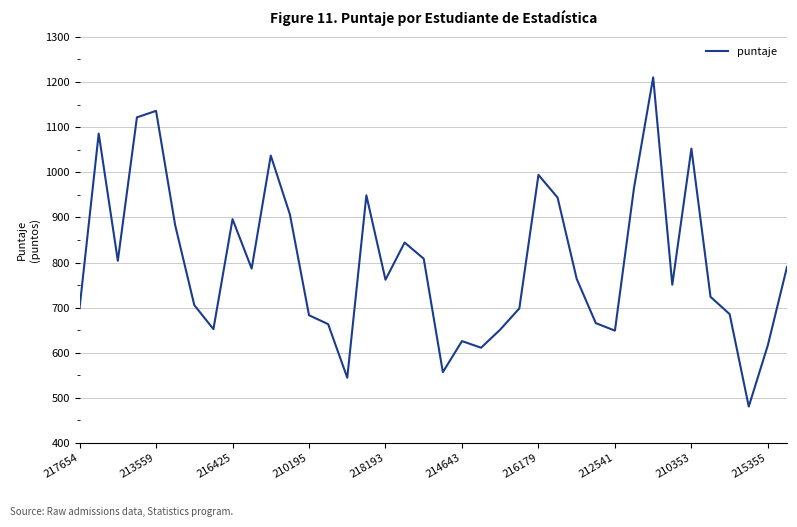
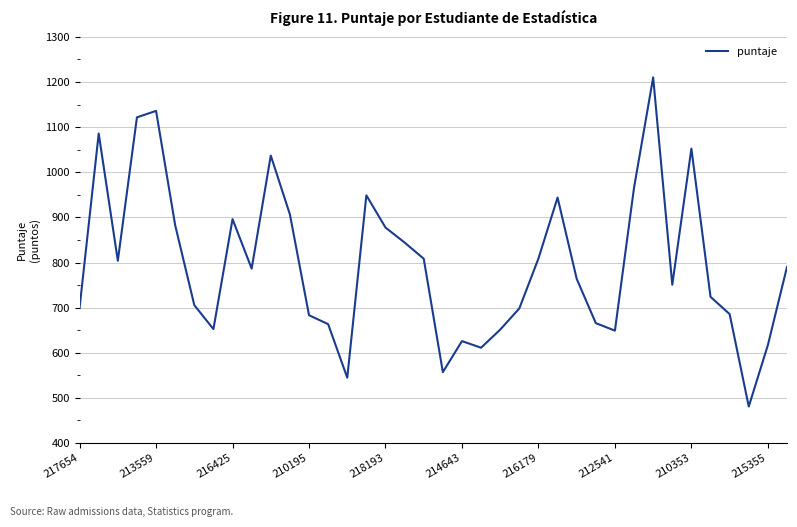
218193: 760 -> 880
216179: 990 -> 810
